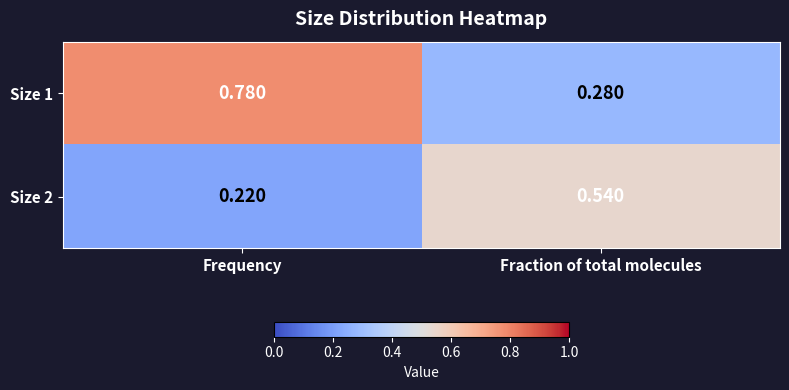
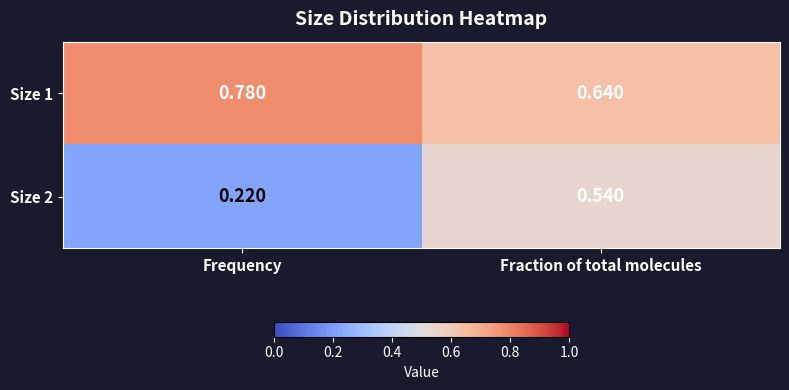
Size 1, Fraction of total molecules: 0.280 -> 0.640
